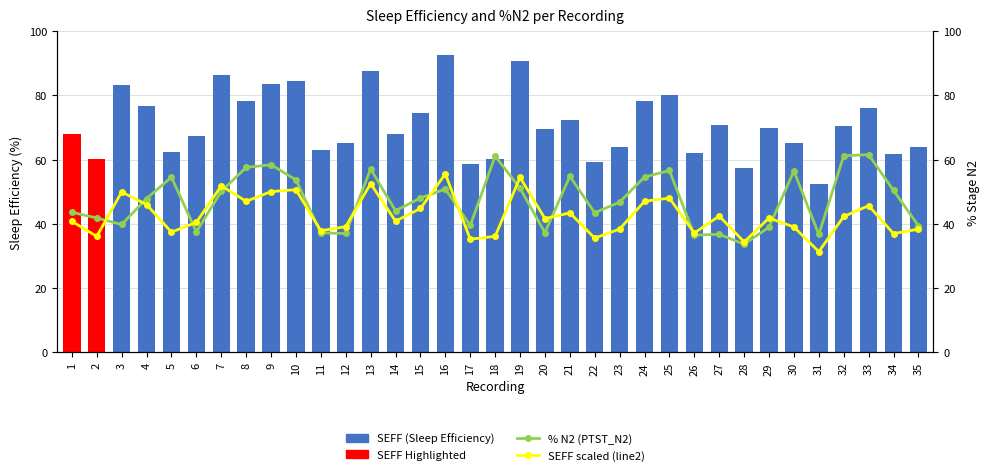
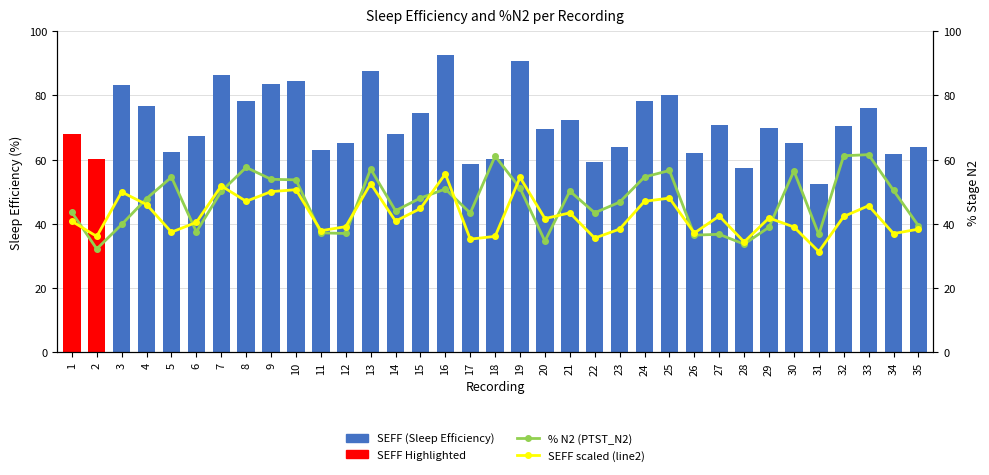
% N2 (PTST_N2), 2: 42 -> 32
% N2 (PTST_N2), 9: 58 -> 54
% N2 (PTST_N2), 17: 40 -> 43
% N2 (PTST_N2), 20: 37 -> 35
% N2 (PTST_N2), 21: 55 -> 50
